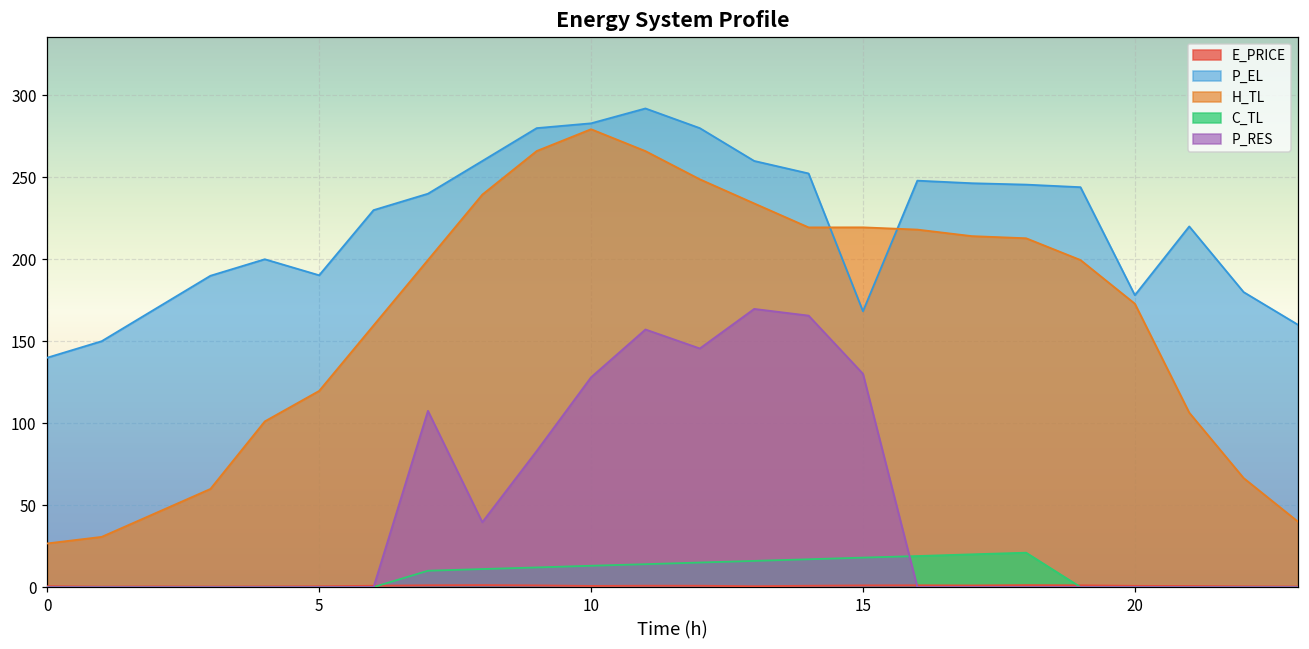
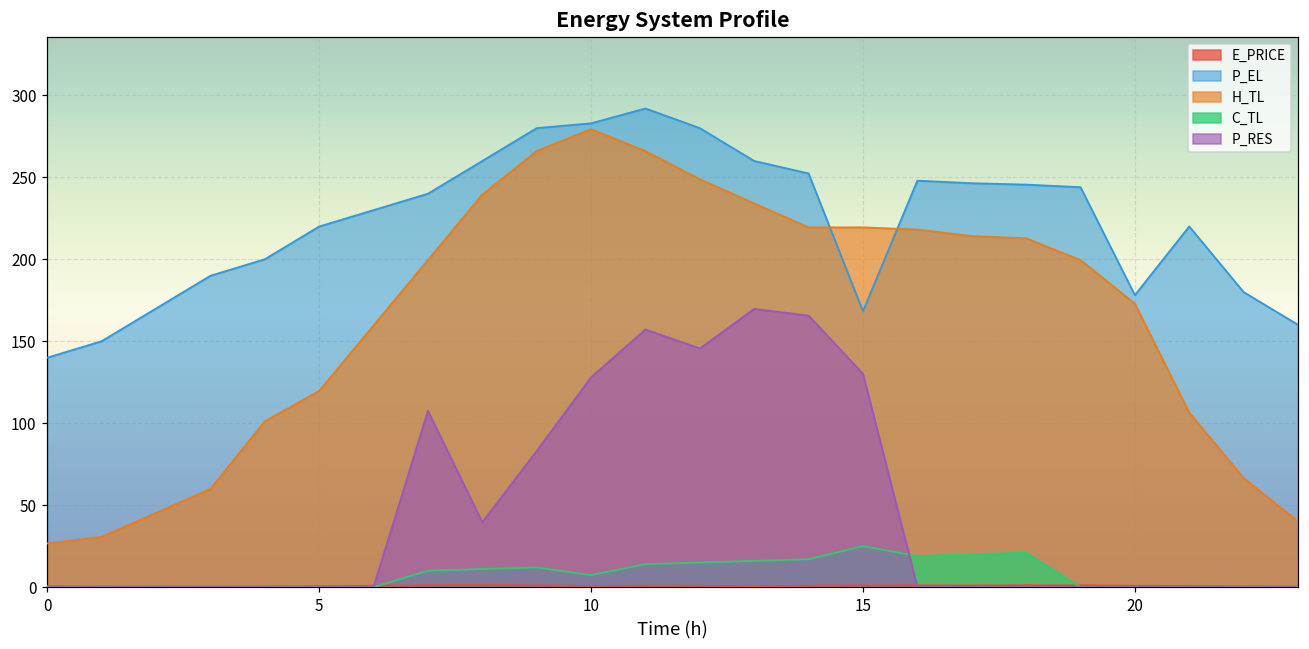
P_EL, 5: 190 -> 220
C_TL, 10: 13 -> 7
C_TL, 15: 18 -> 25
